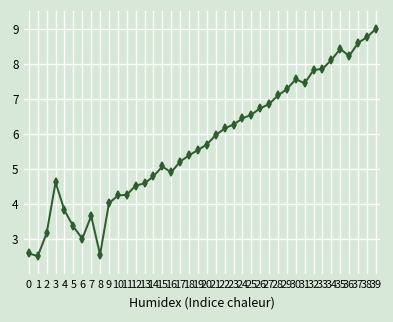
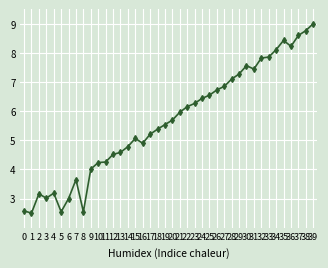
3: 4.6 -> 3.0
4: 3.8 -> 3.2
5: 3.3 -> 2.5
